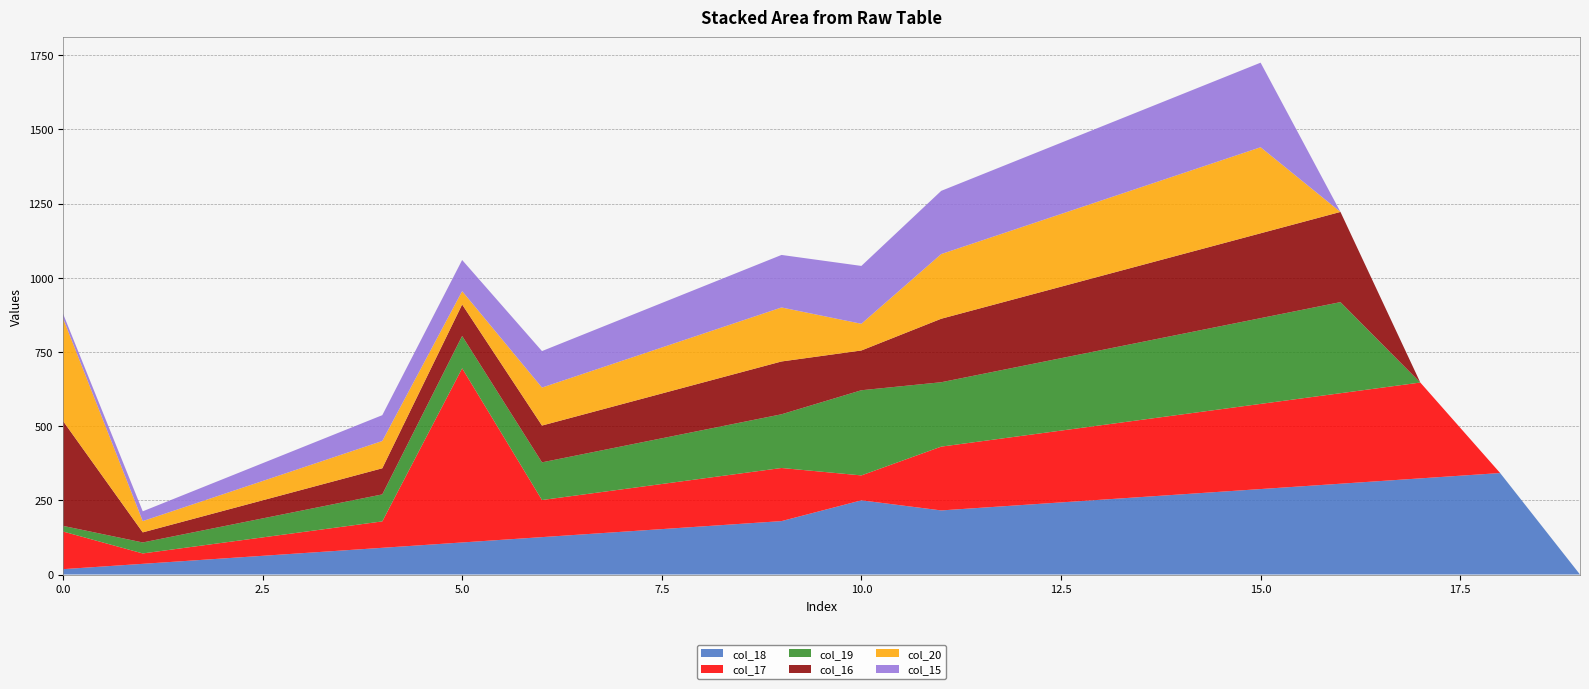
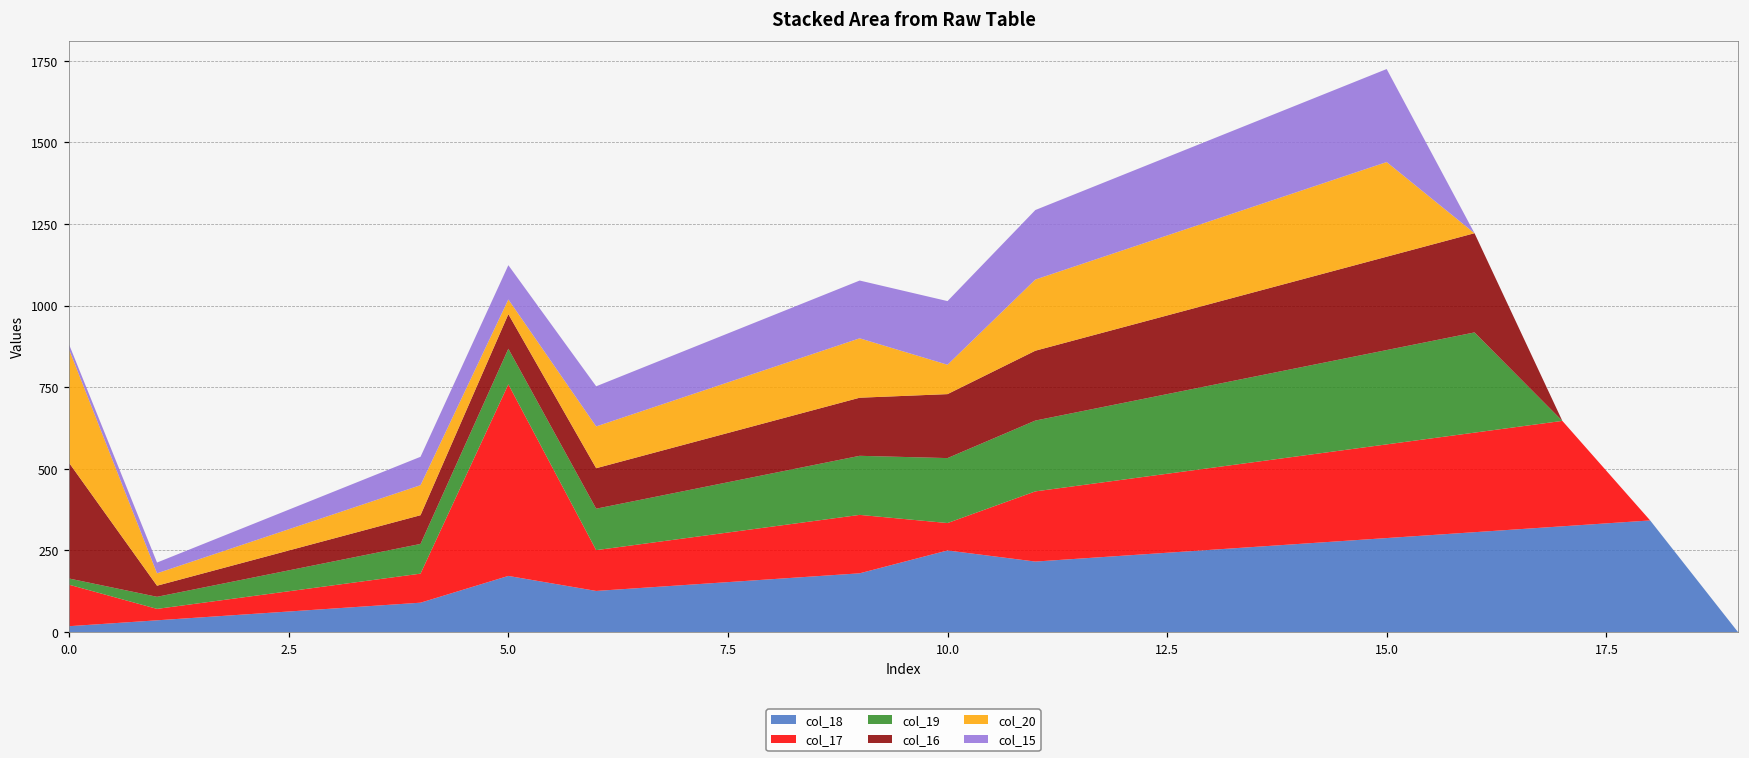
col_18, 5.0: 110 -> 170
col_19, 10.0: 290 -> 200
col_16, 10.0: 130 -> 200
